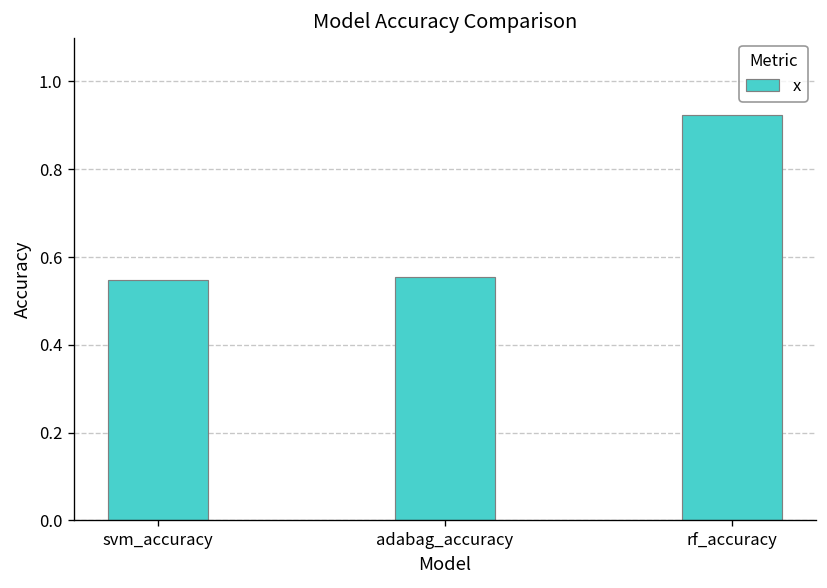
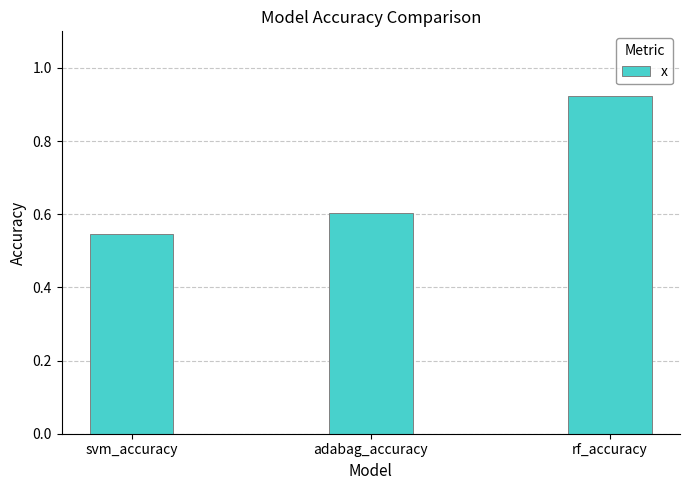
adabag_accuracy: 0.56 -> 0.60
